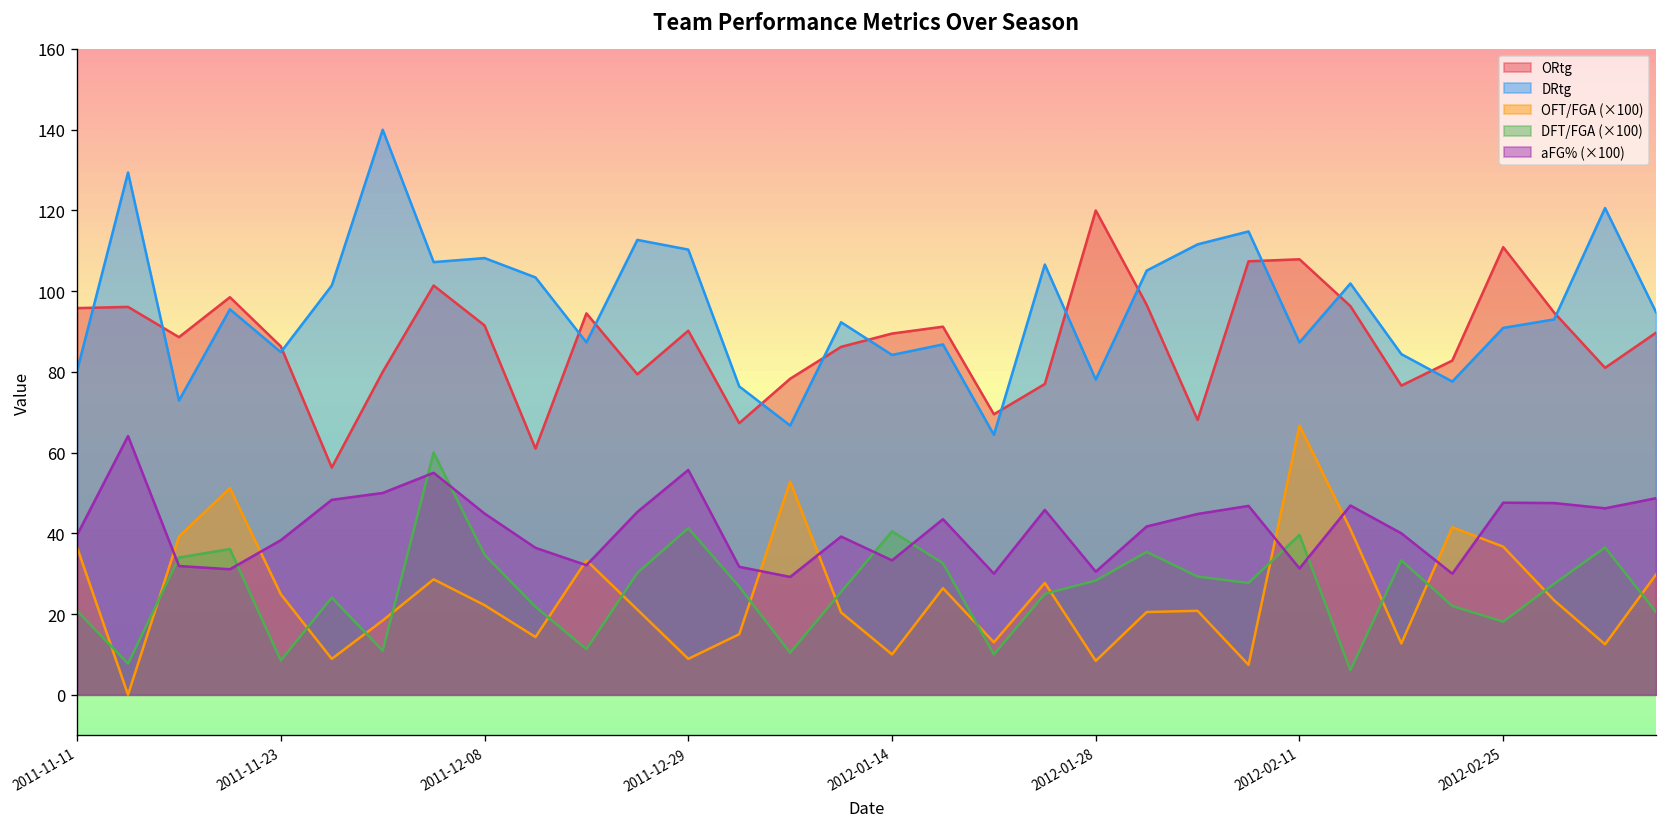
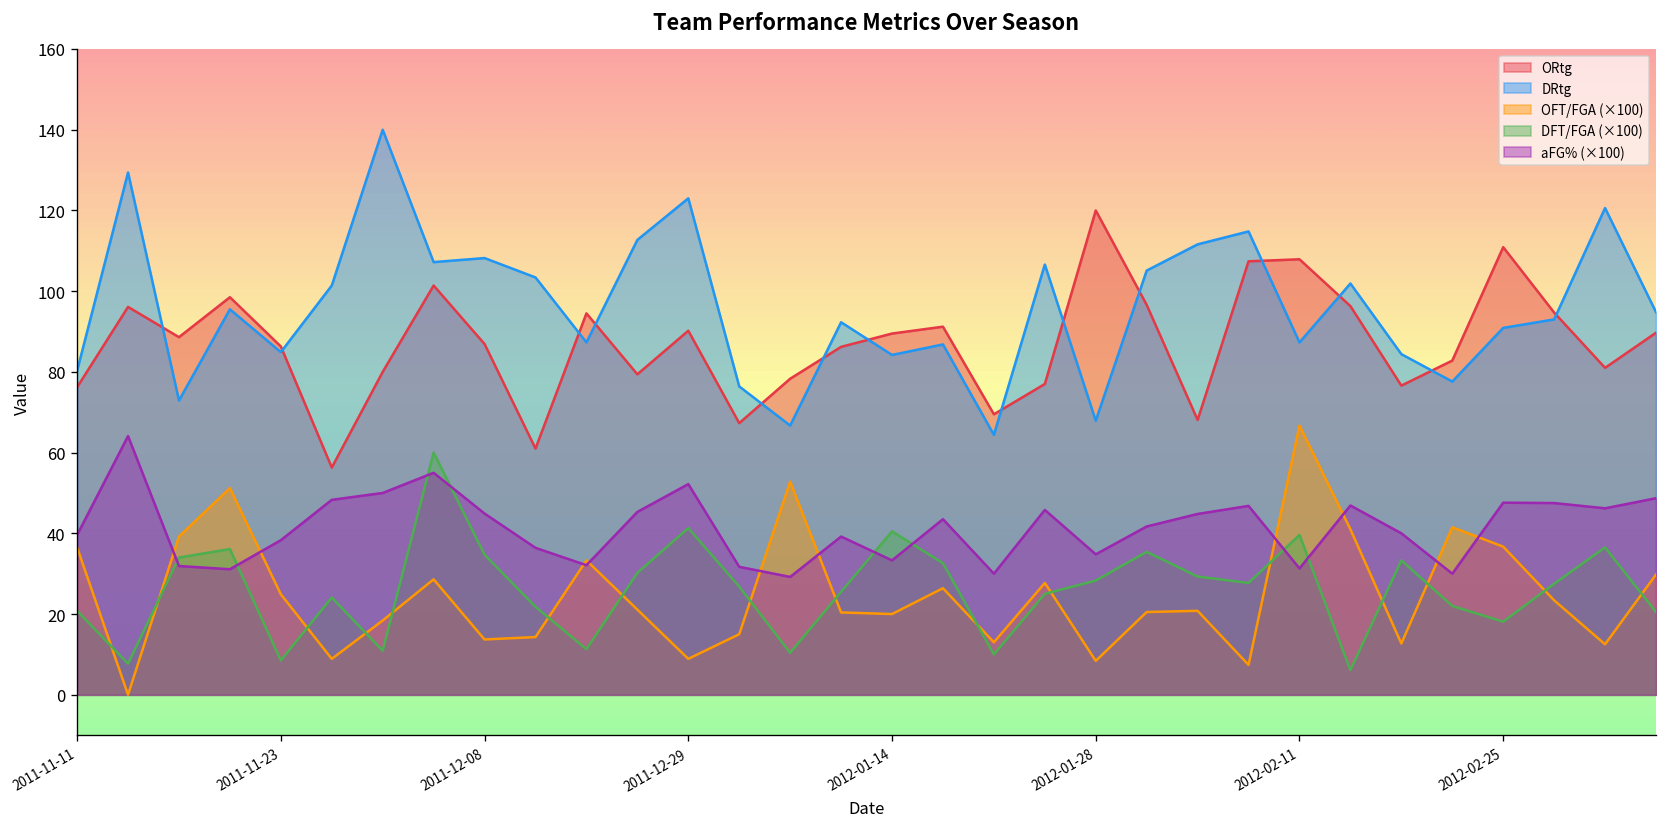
ORtg, 2011-11-11: 96 -> 76
ORtg, 2011-12-08: 92 -> 87
OFT/FGA (×100), 2011-12-08: 22 -> 14
DRtg, 2011-12-29: 110 -> 123
aFG% (×100), 2011-12-29: 56 -> 52
OFT/FGA (×100), 2012-01-14: 10 -> 20
DRtg, 2012-01-28: 78 -> 68
aFG% (×100), 2012-01-28: 31 -> 35
